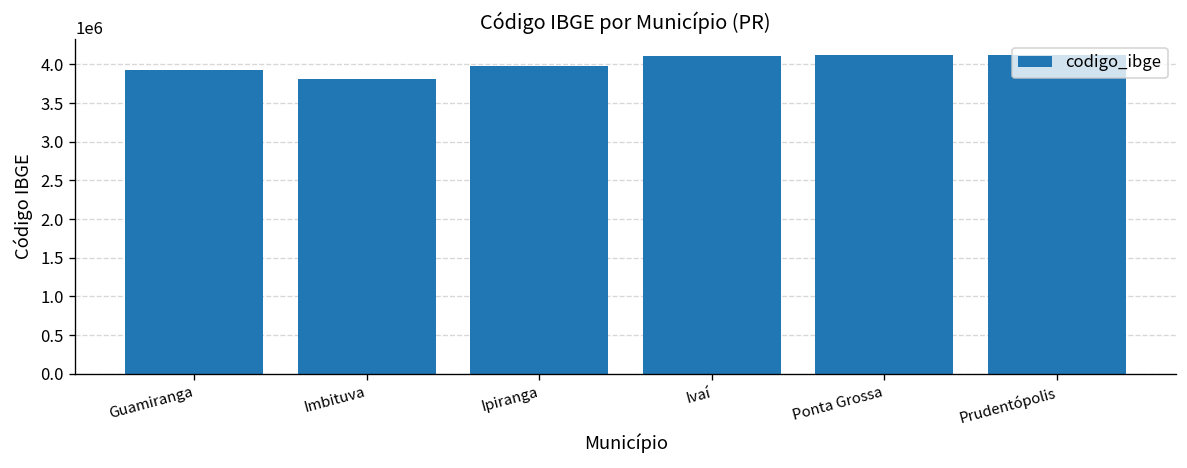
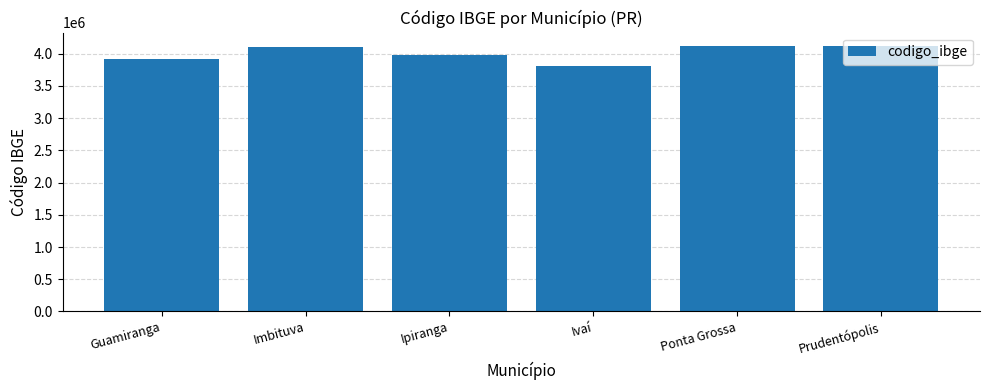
Imbituva: 3800000 -> 4100000
Ivaí: 4100000 -> 3800000
